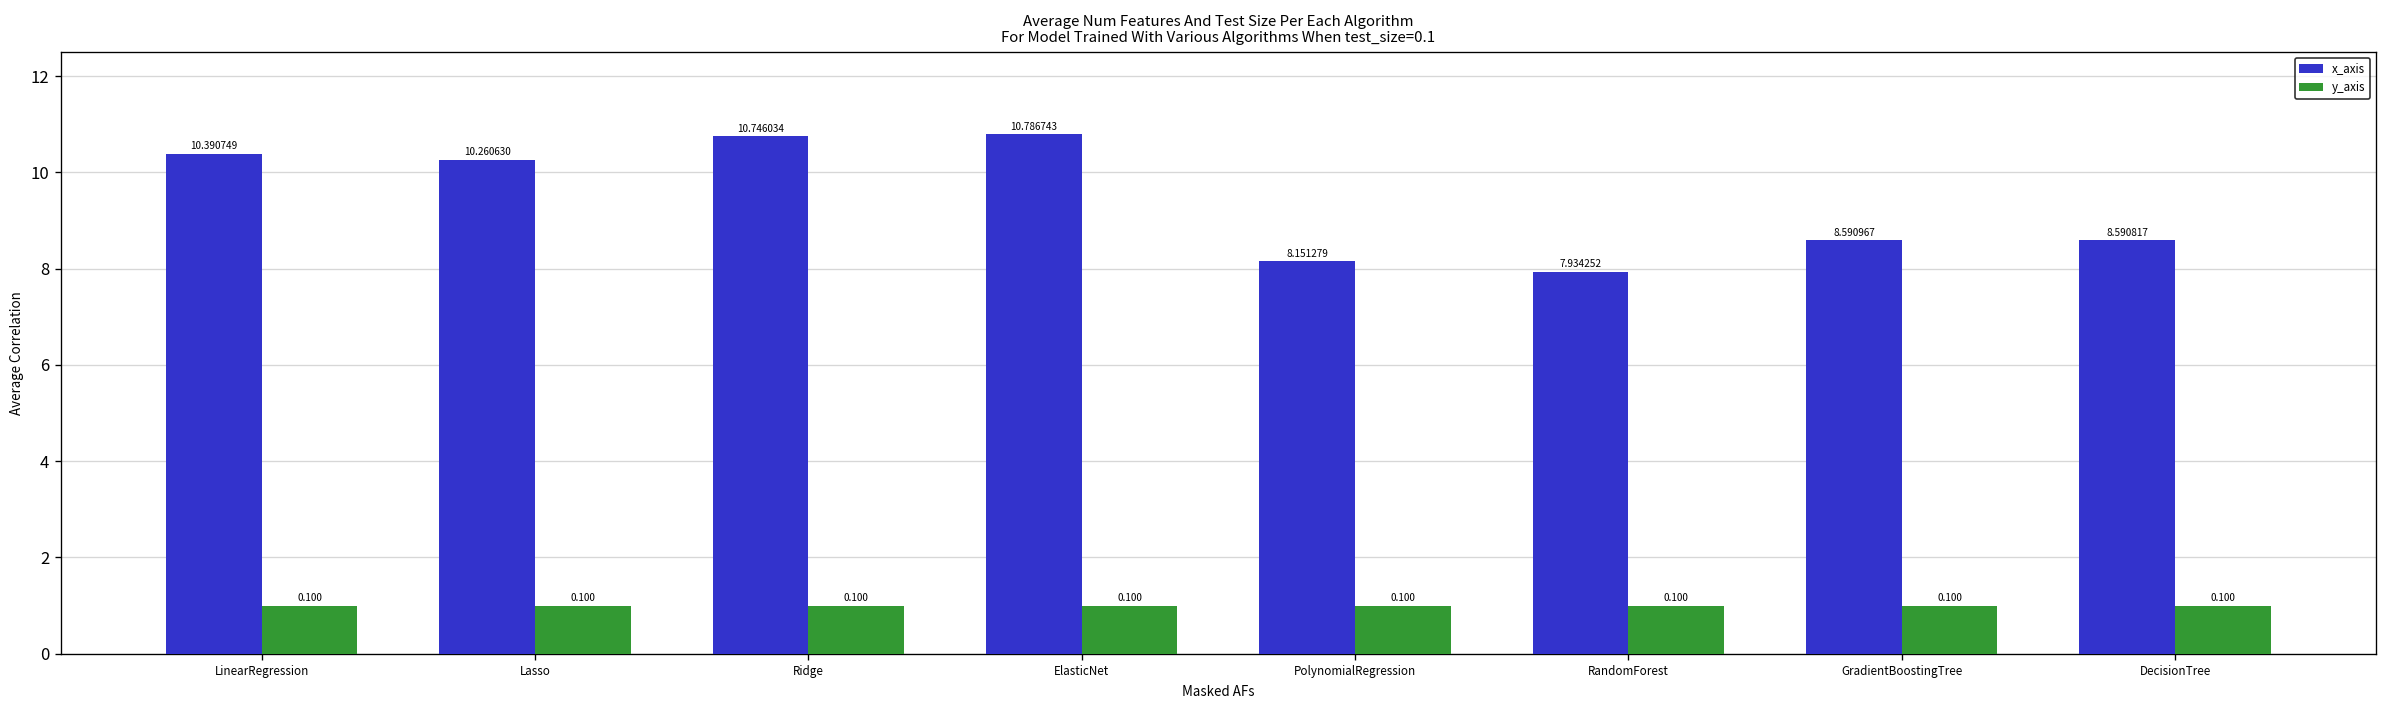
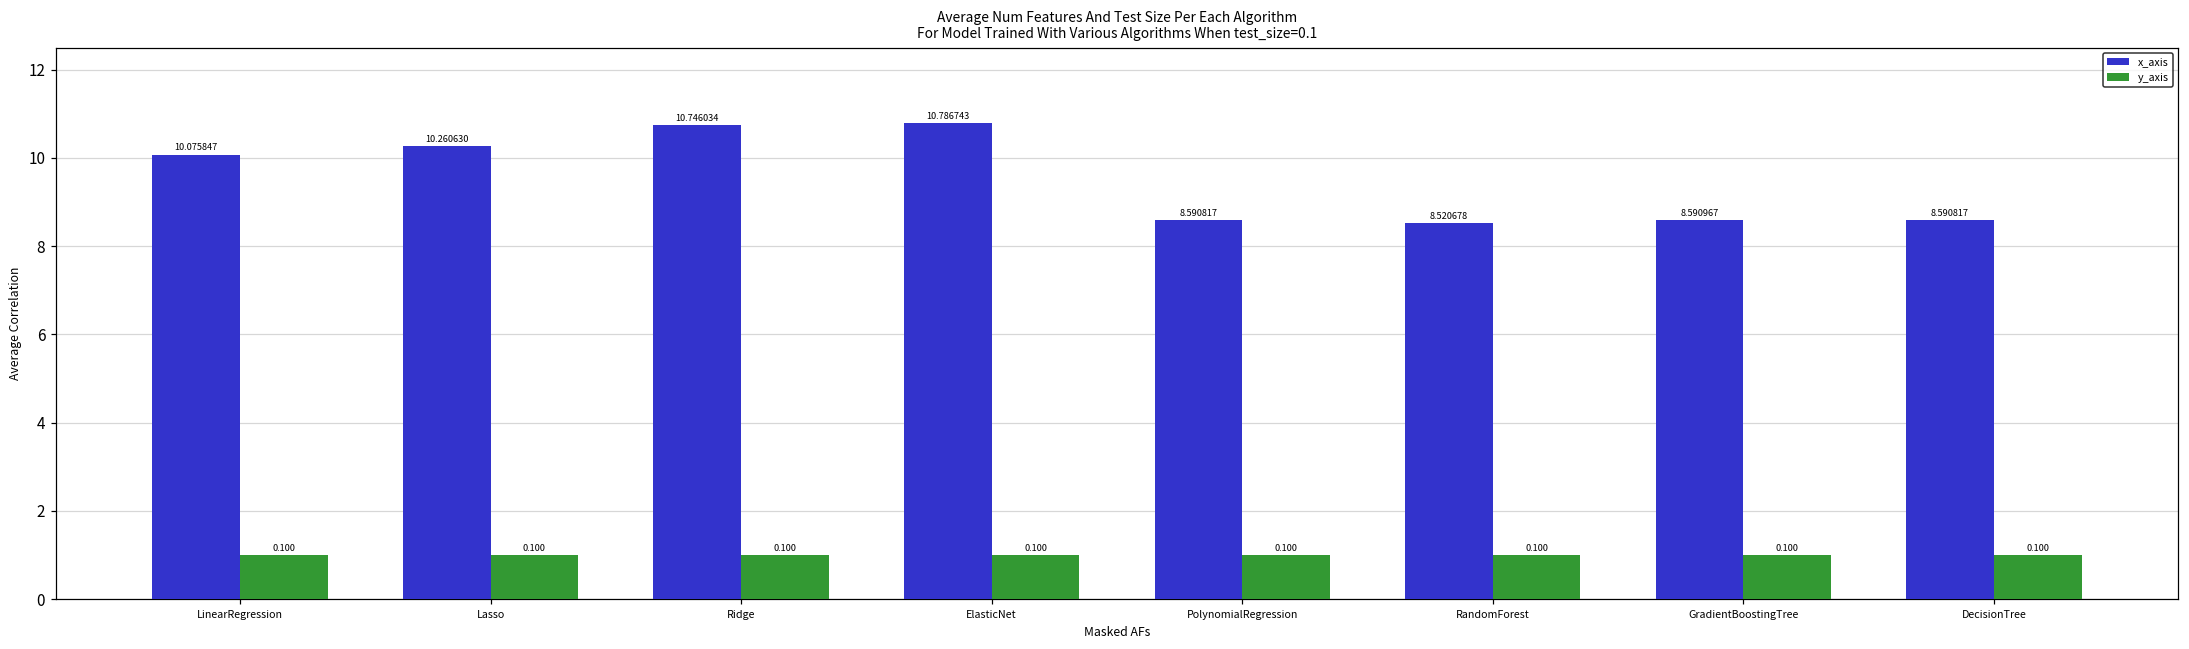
x_axis, LinearRegression: 10.390749 -> 10.075847
x_axis, PolynomialRegression: 8.151279 -> 8.590817
x_axis, RandomForest: 7.934252 -> 8.520678
